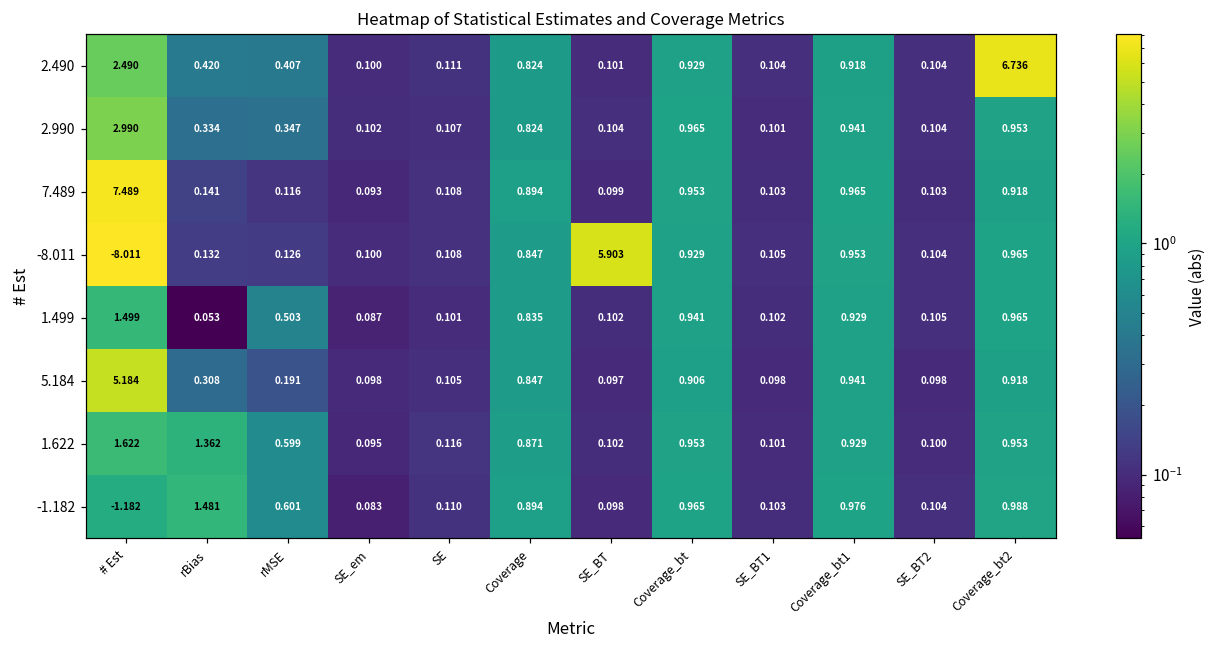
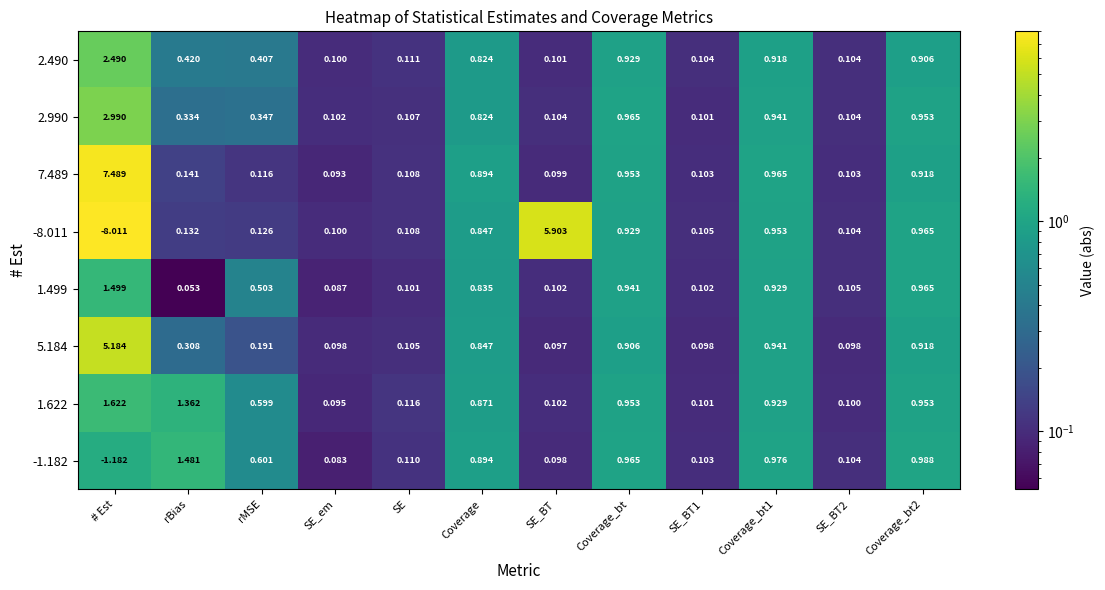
2.490, Coverage_bt2: 6.736 -> 0.906
